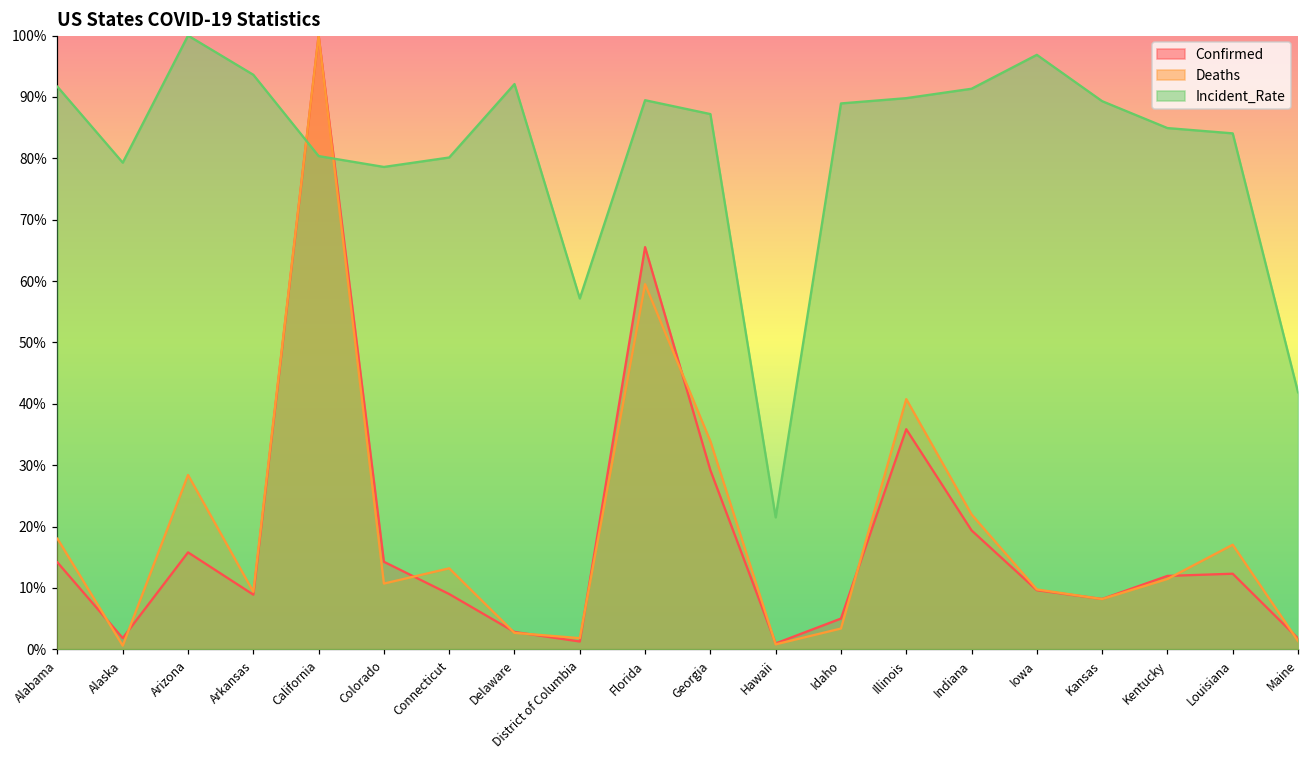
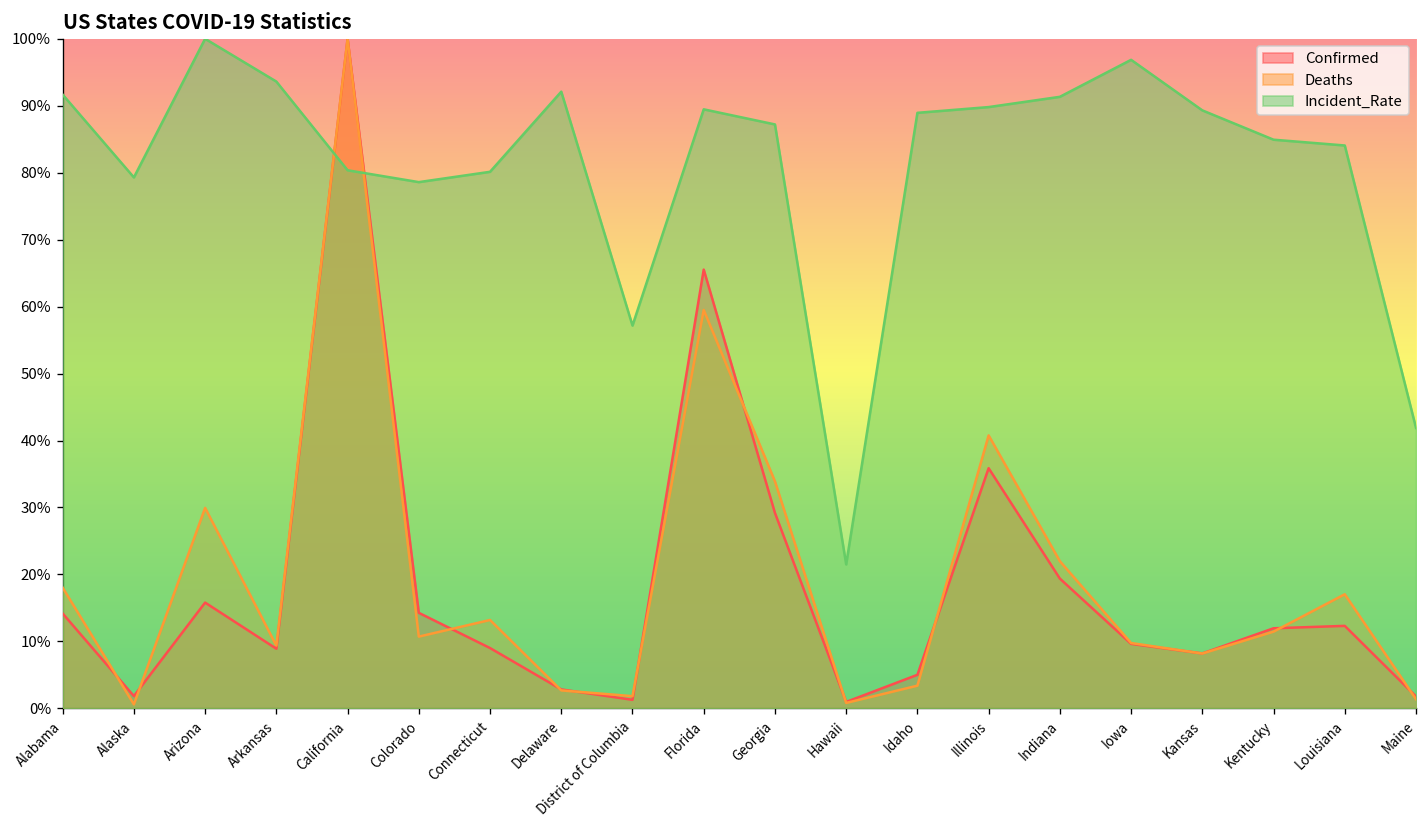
Deaths, Arizona: 28% -> 30%
